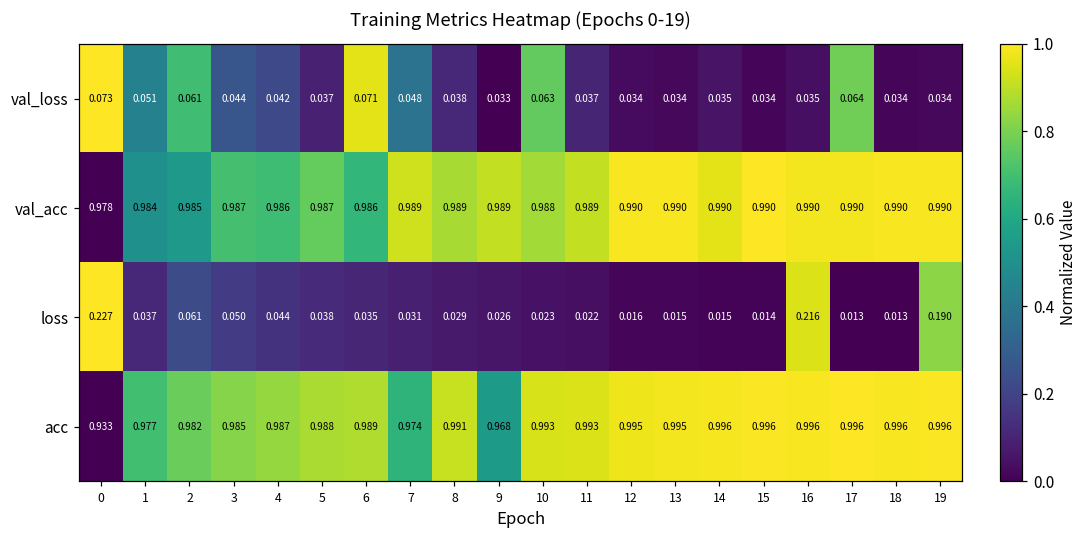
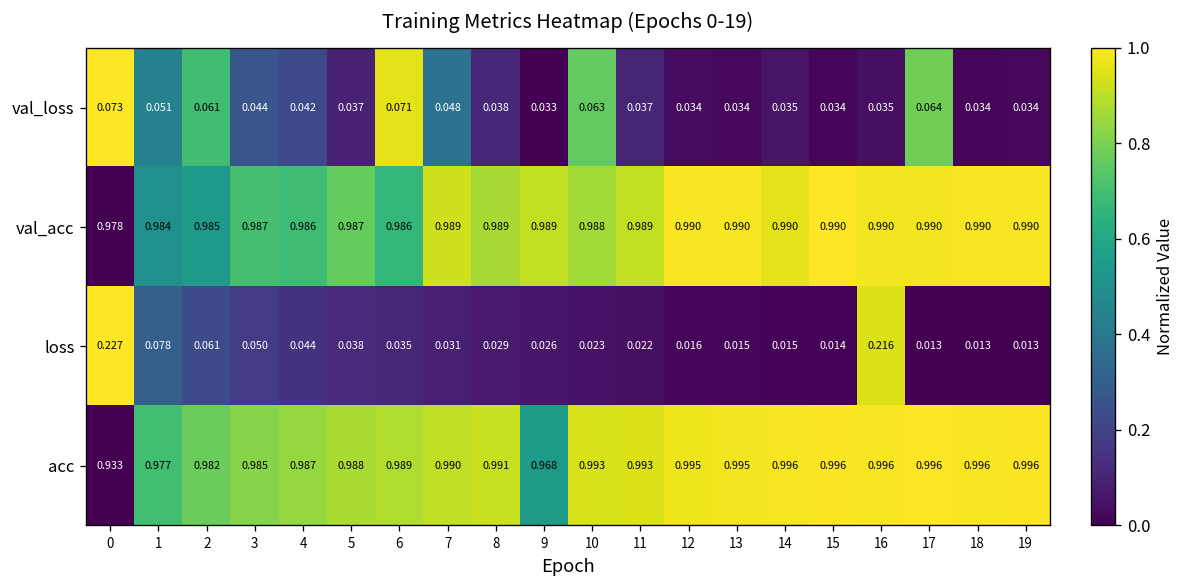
loss, 1: 0.037 -> 0.078
loss, 19: 0.190 -> 0.013
acc, 7: 0.974 -> 0.990
